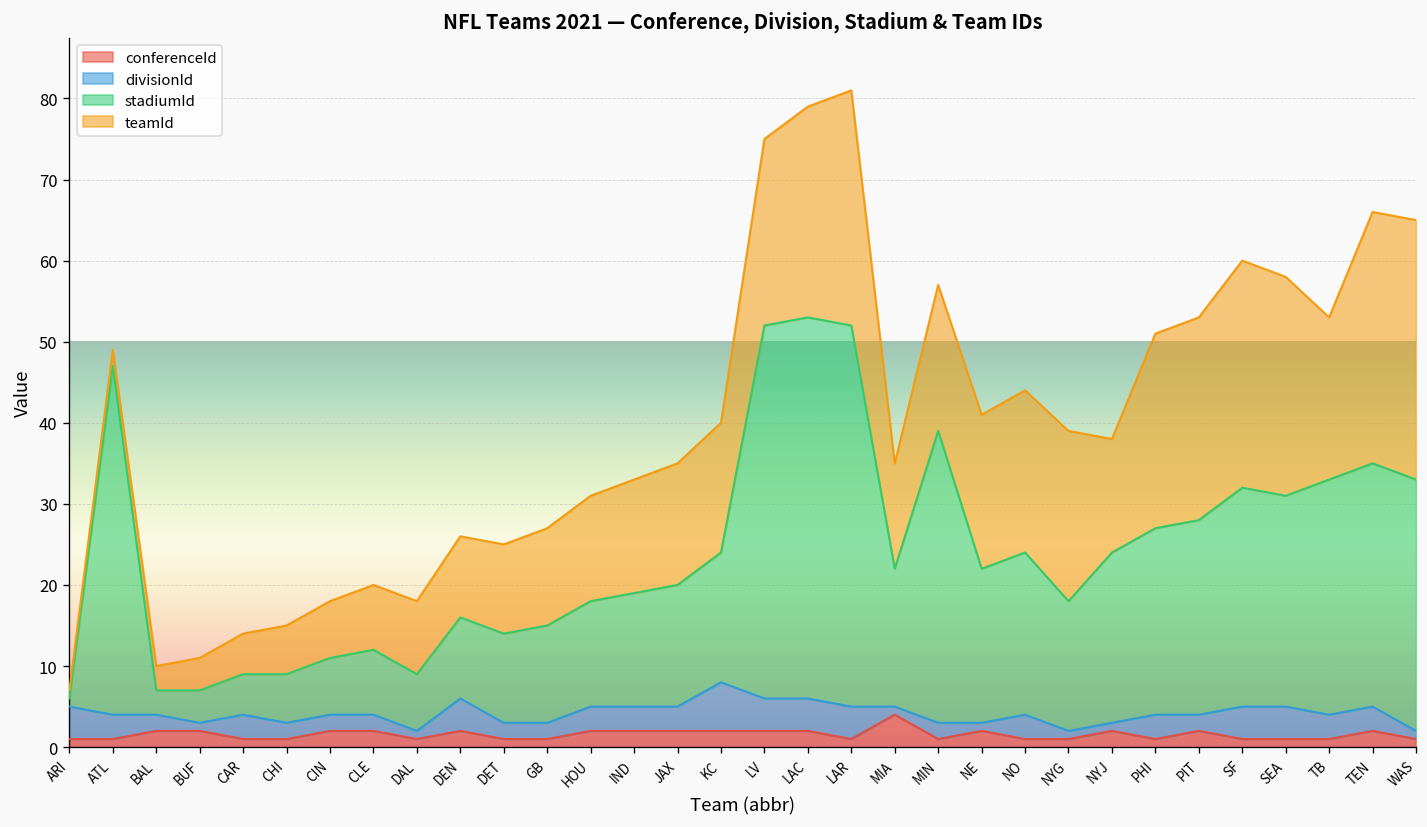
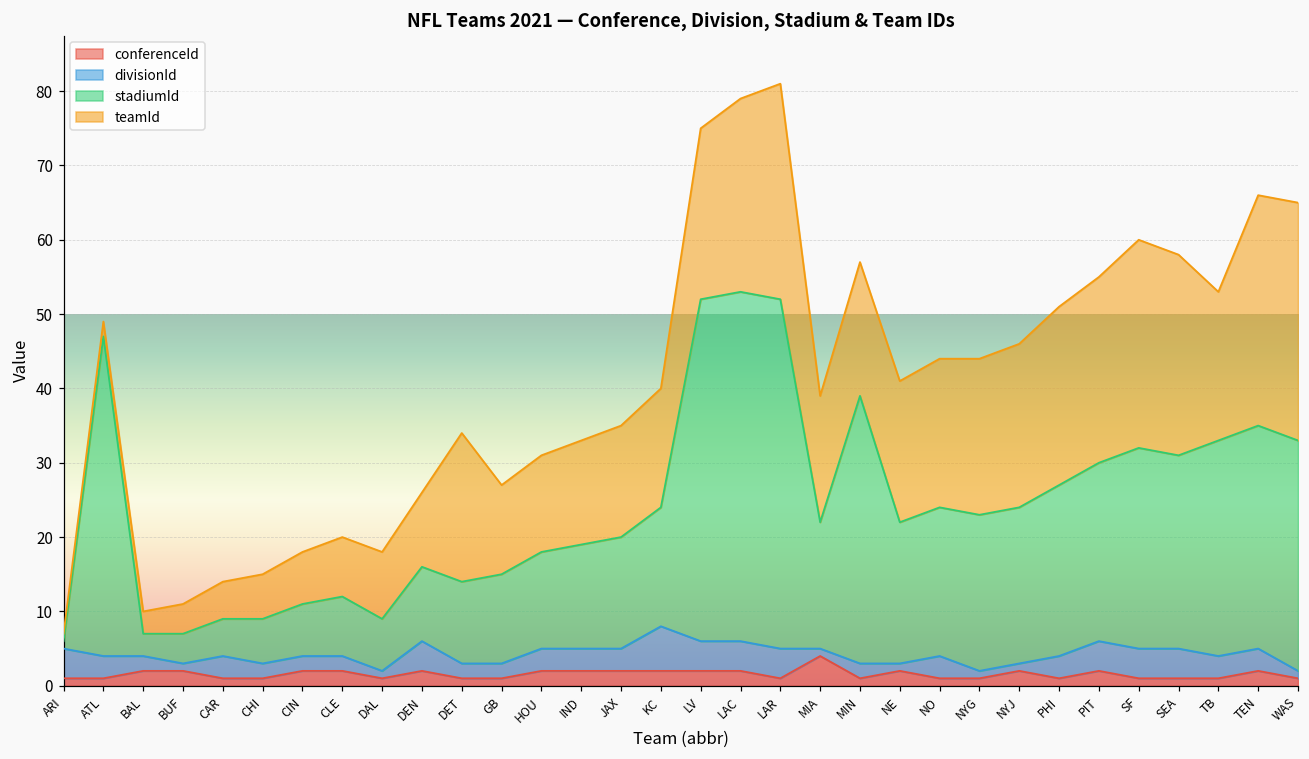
teamId, DET: 11 -> 20
teamId, MIA: 13 -> 17
stadiumId, NYG: 16 -> 21
teamId, NYJ: 14 -> 22
divisionId, PIT: 2 -> 4
